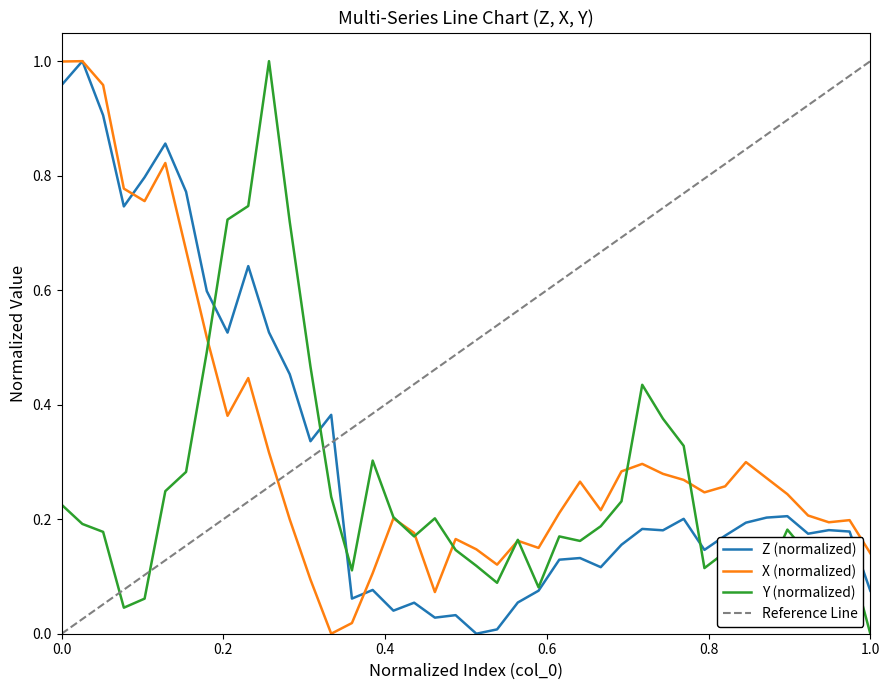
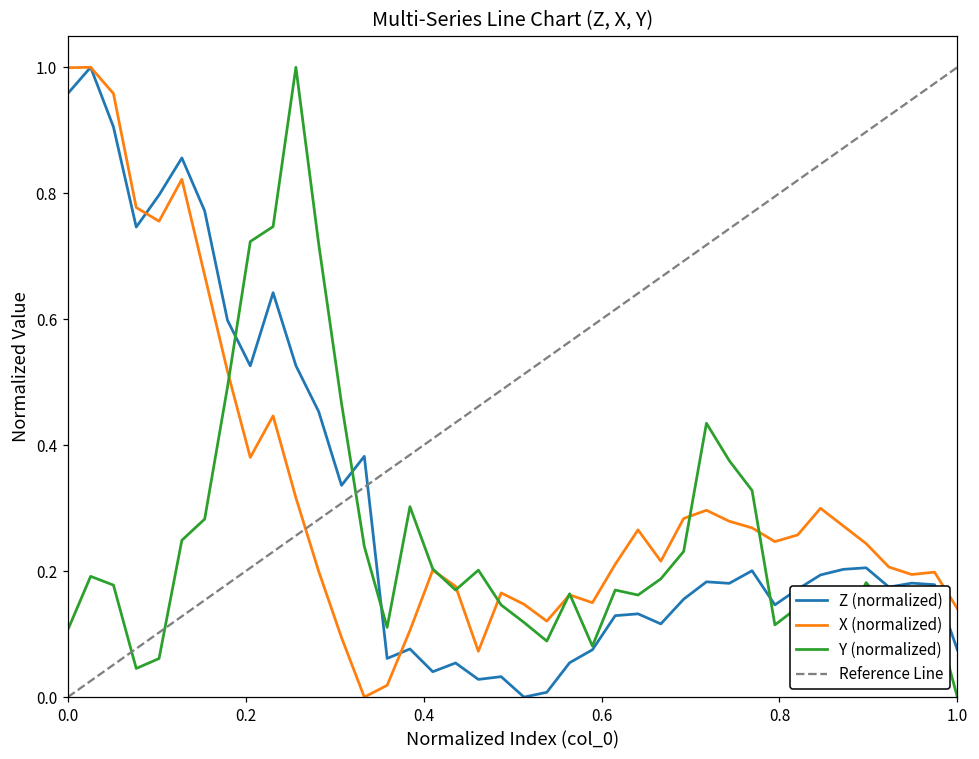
Y (normalized), 0.0: 0.23 -> 0.11
